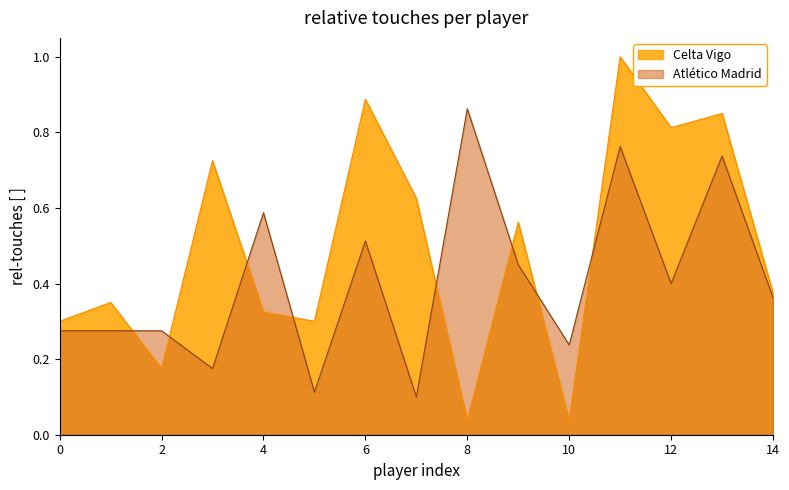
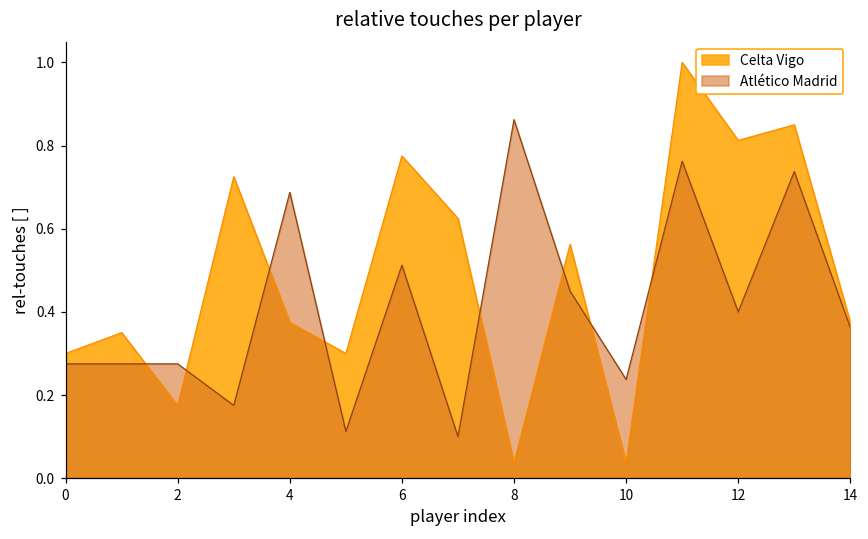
Celta Vigo, 4: 0.33 -> 0.38
Atlético Madrid, 4: 0.59 -> 0.69
Celta Vigo, 6: 0.89 -> 0.78
